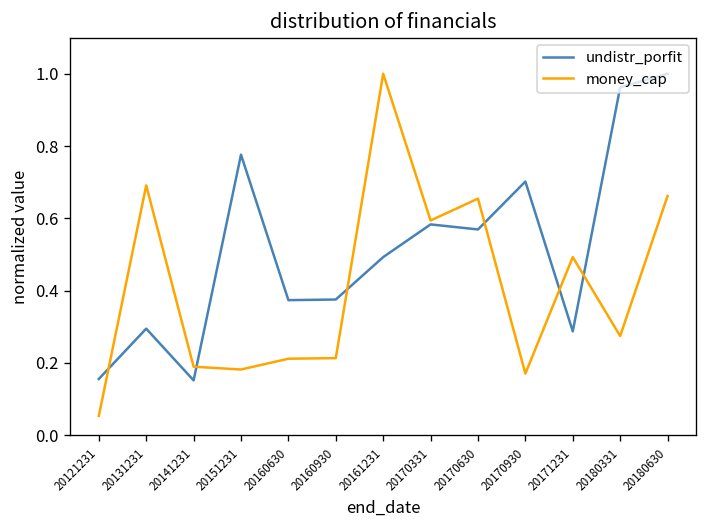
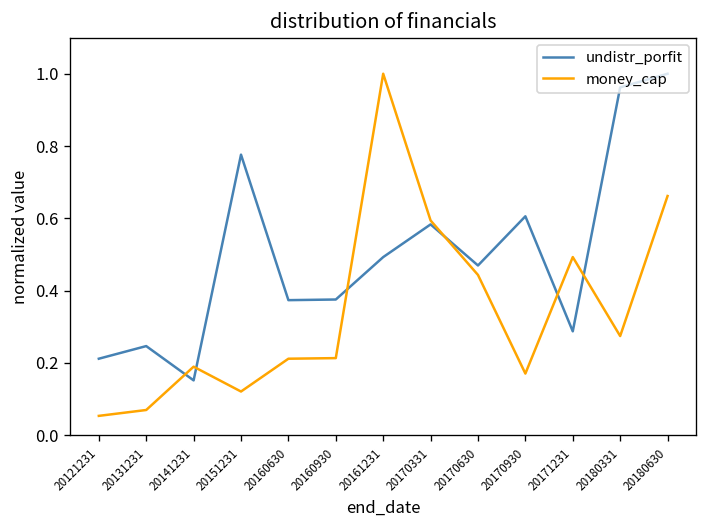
undistr_porfit, 20121231: 0.16 -> 0.21
undistr_porfit, 20131231: 0.29 -> 0.25
money_cap, 20131231: 0.69 -> 0.07
money_cap, 20151231: 0.18 -> 0.12
undistr_porfit, 20170630: 0.57 -> 0.47
money_cap, 20170630: 0.65 -> 0.44
undistr_porfit, 20170930: 0.70 -> 0.61
